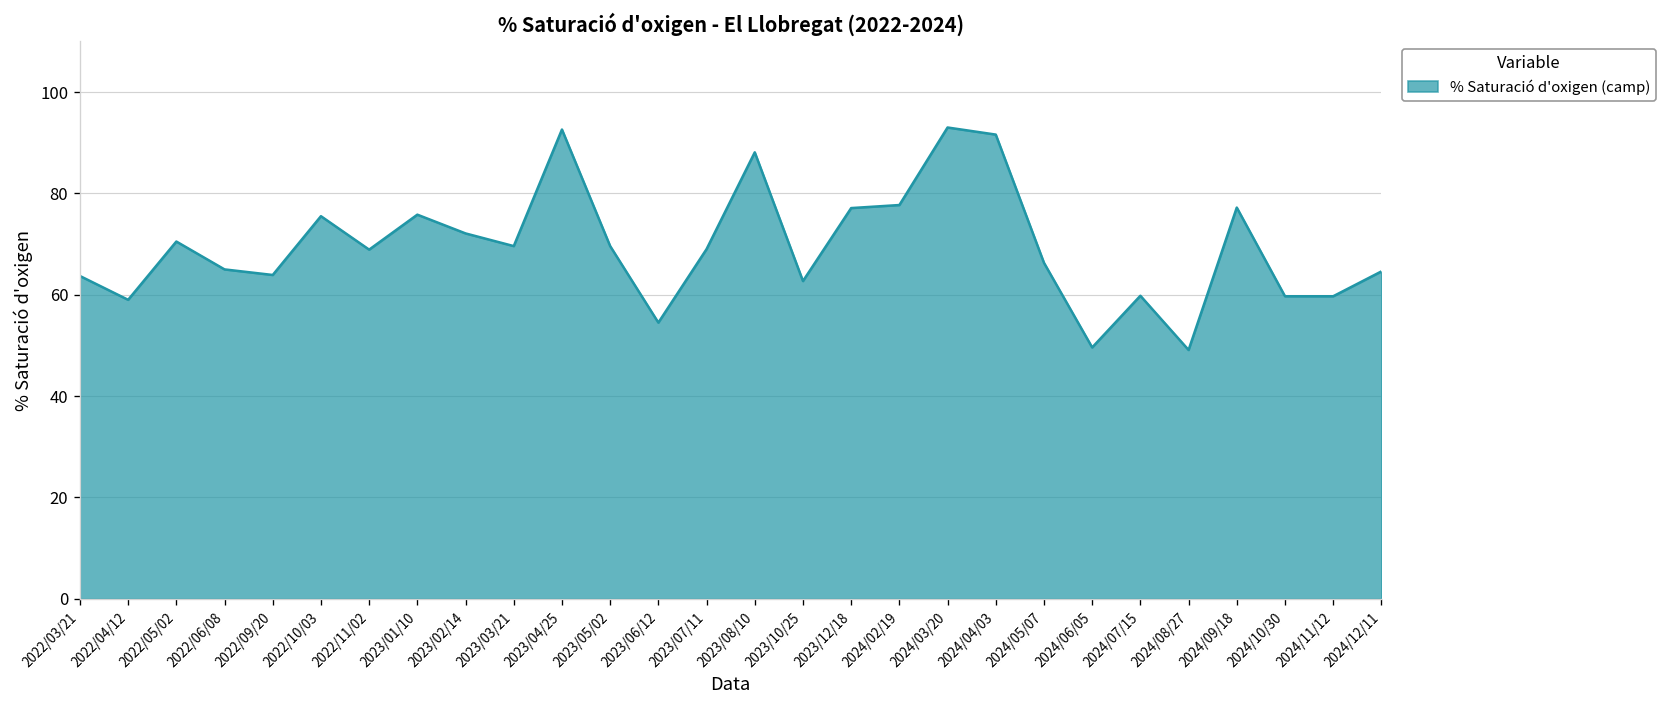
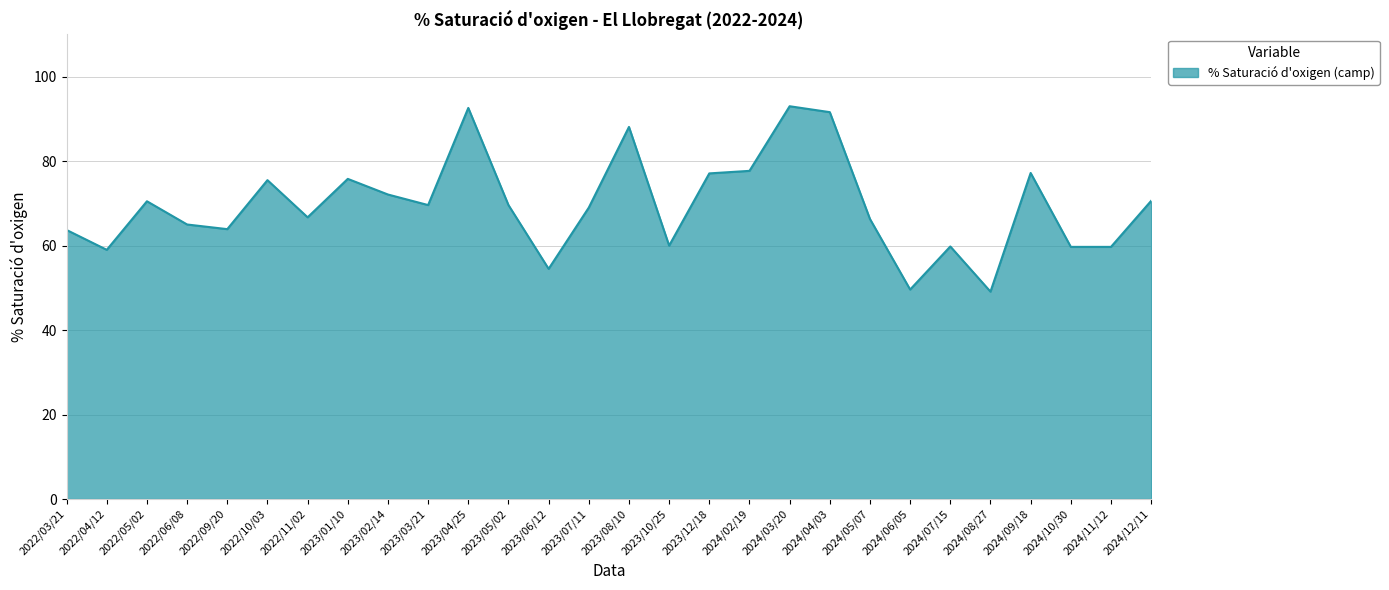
2022/11/02: 69 -> 67
2023/10/25: 63 -> 60
2024/12/11: 65 -> 71
